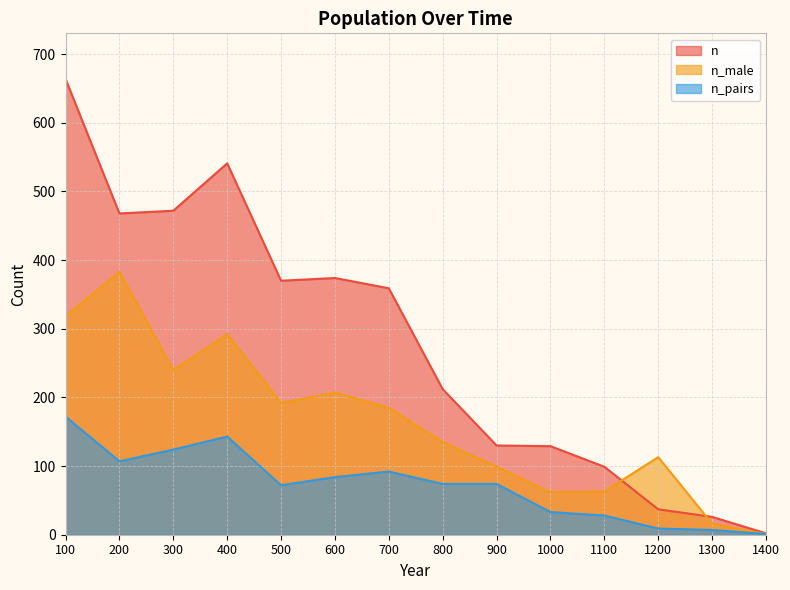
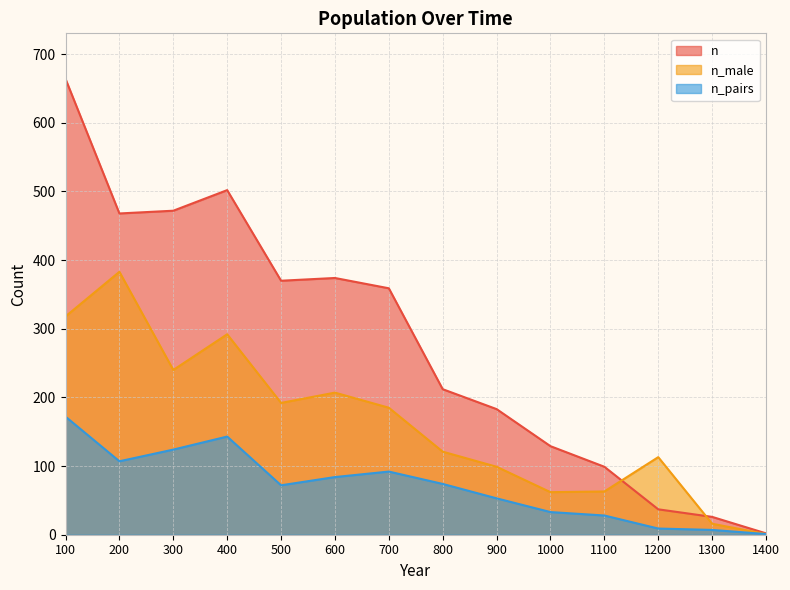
n, 400: 540 -> 500
n_male, 800: 140 -> 120
n, 900: 130 -> 180
n_pairs, 900: 70 -> 50
